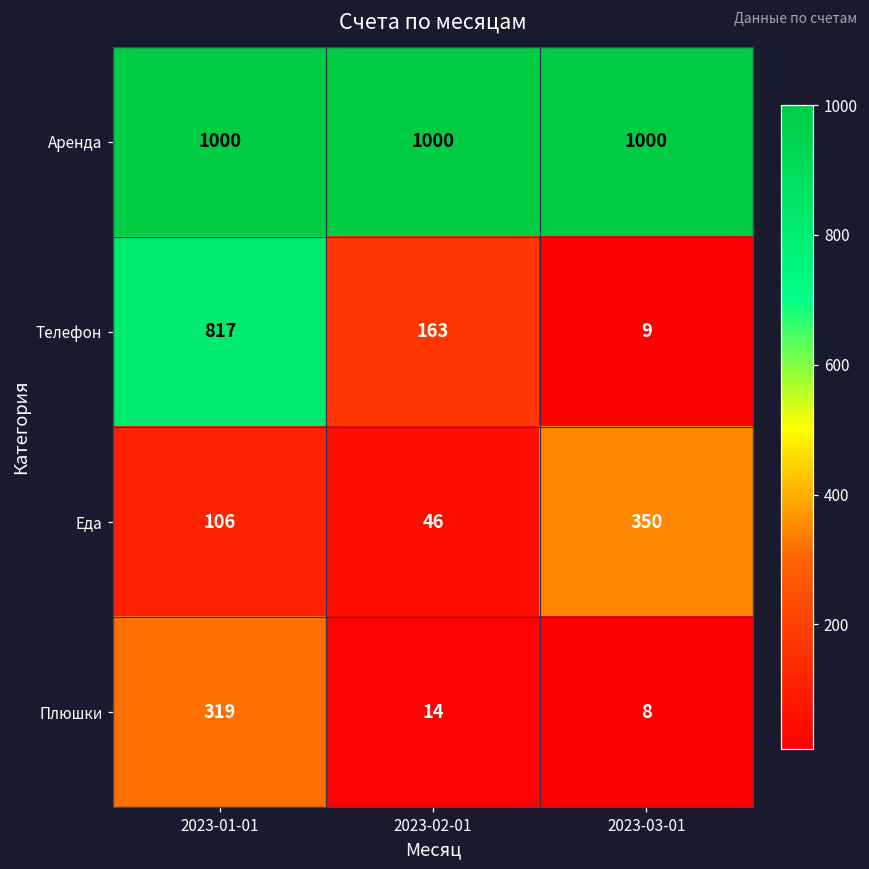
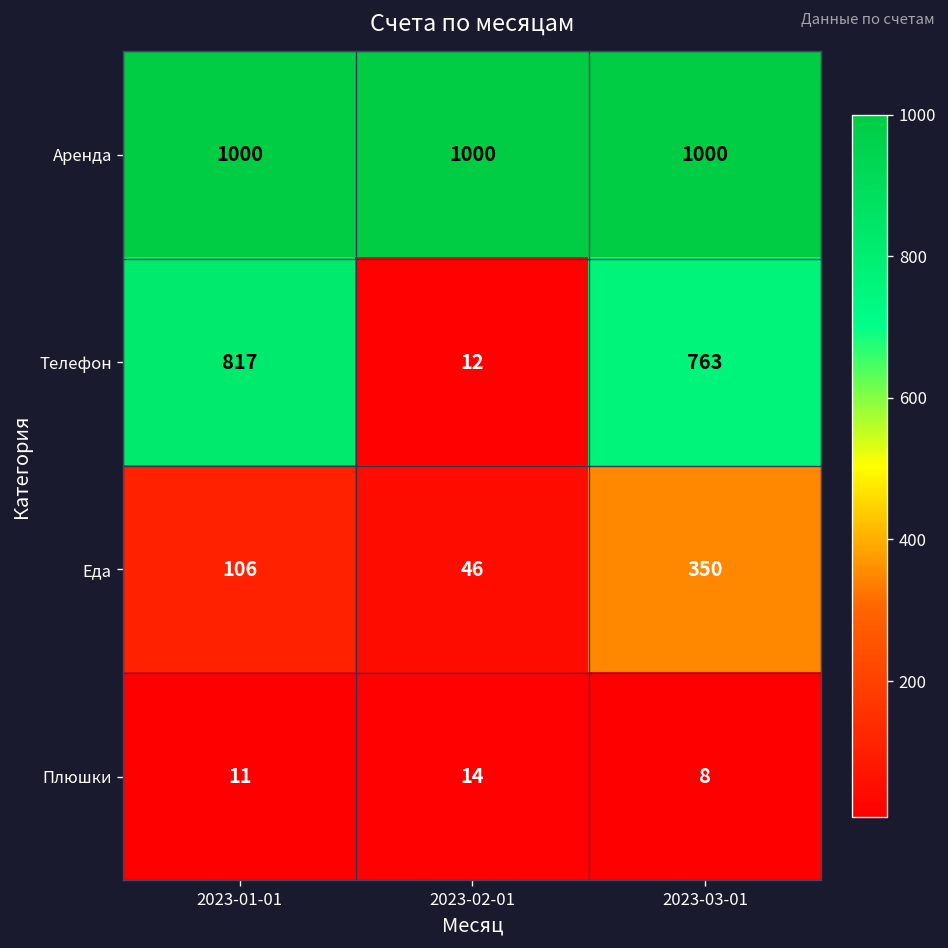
Телефон, 2023-02-01: 163 -> 12
Телефон, 2023-03-01: 9 -> 763
Плюшки, 2023-01-01: 319 -> 11
